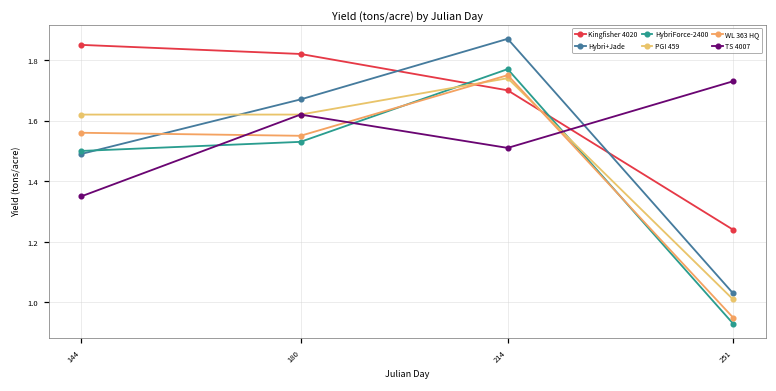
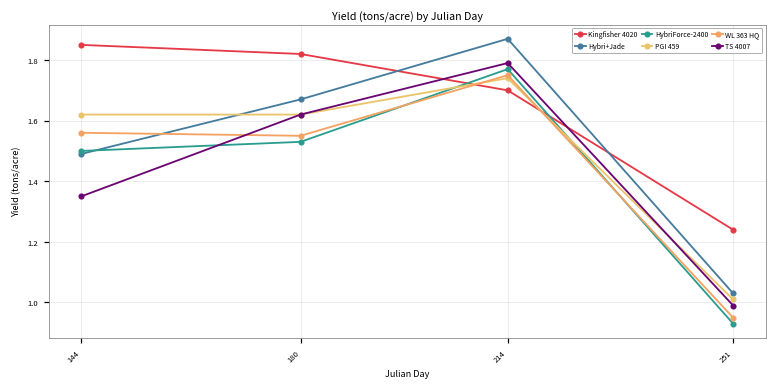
TS 4007, 214: 1.51 -> 1.79
TS 4007, 251: 1.73 -> 0.99
